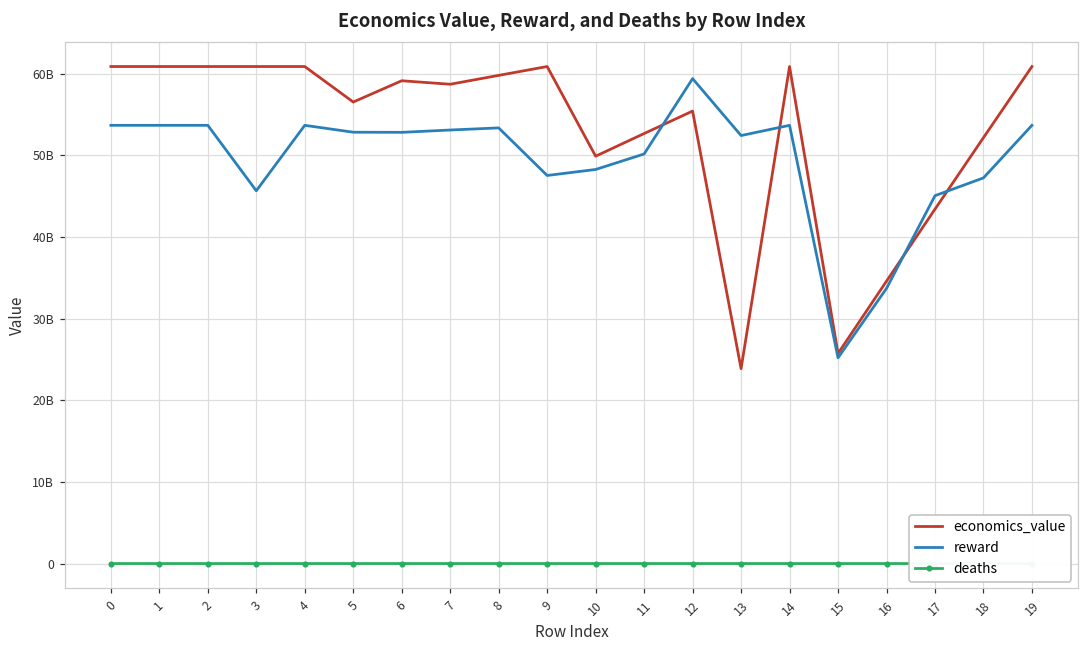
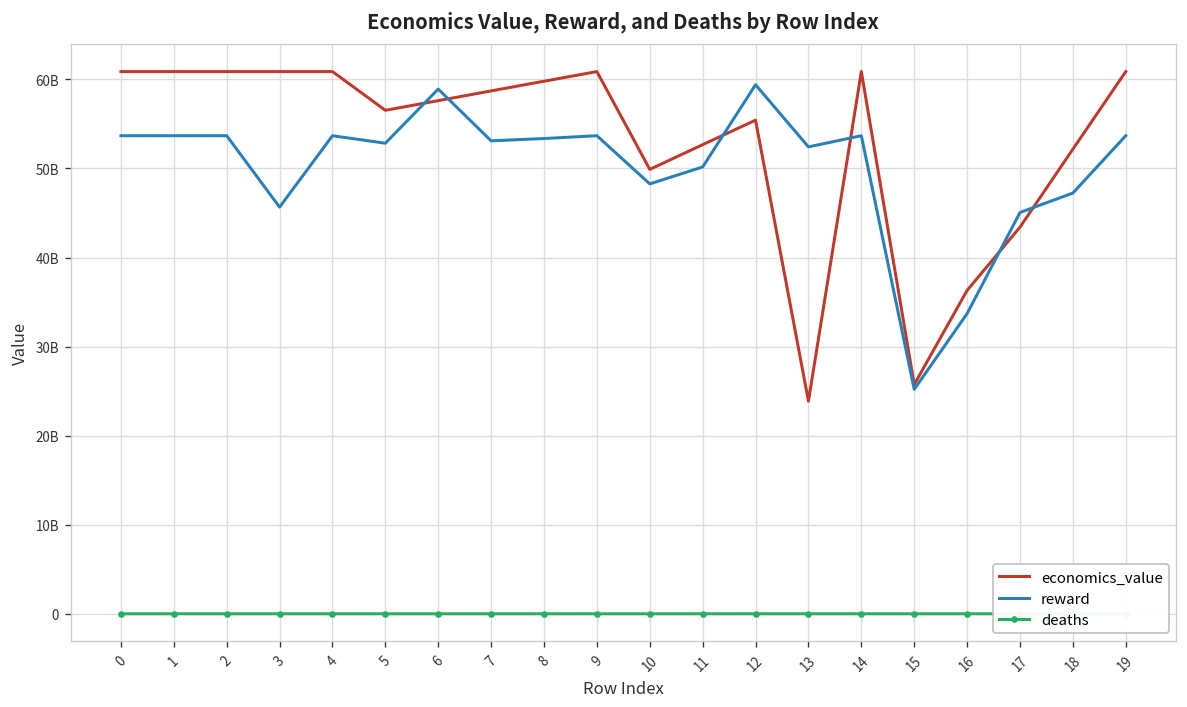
economics_value, 6: 59000000000 -> 58000000000
reward, 6: 53000000000 -> 59000000000
reward, 9: 48000000000 -> 54000000000
economics_value, 16: 35000000000 -> 36000000000
